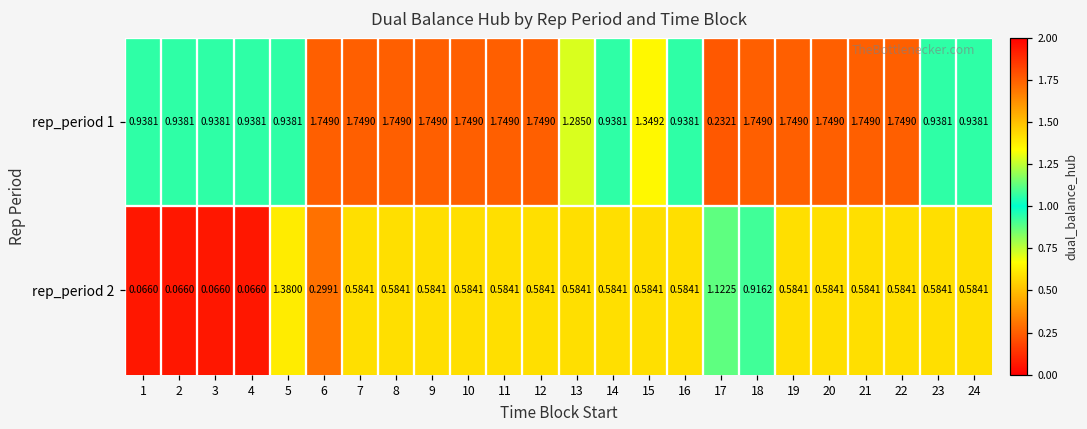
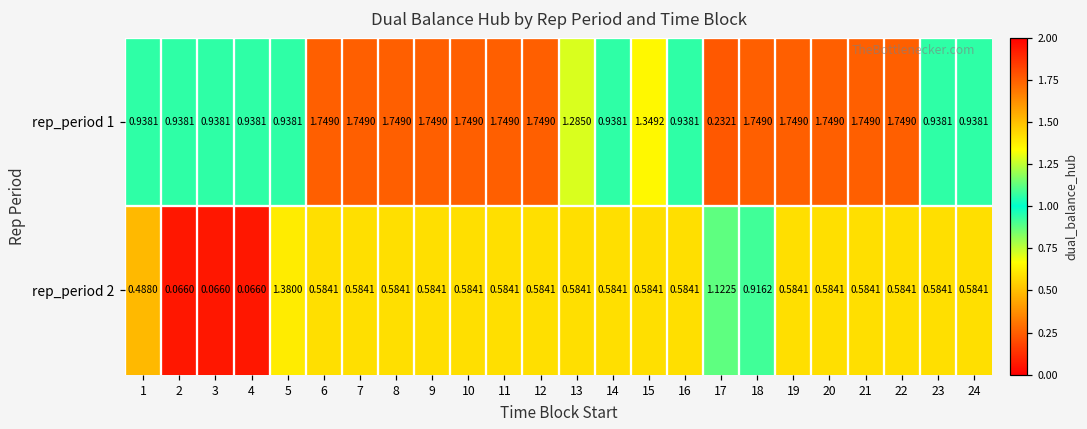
rep_period 2, 1: 0.0660 -> 0.4880
rep_period 2, 6: 0.2991 -> 0.5841
